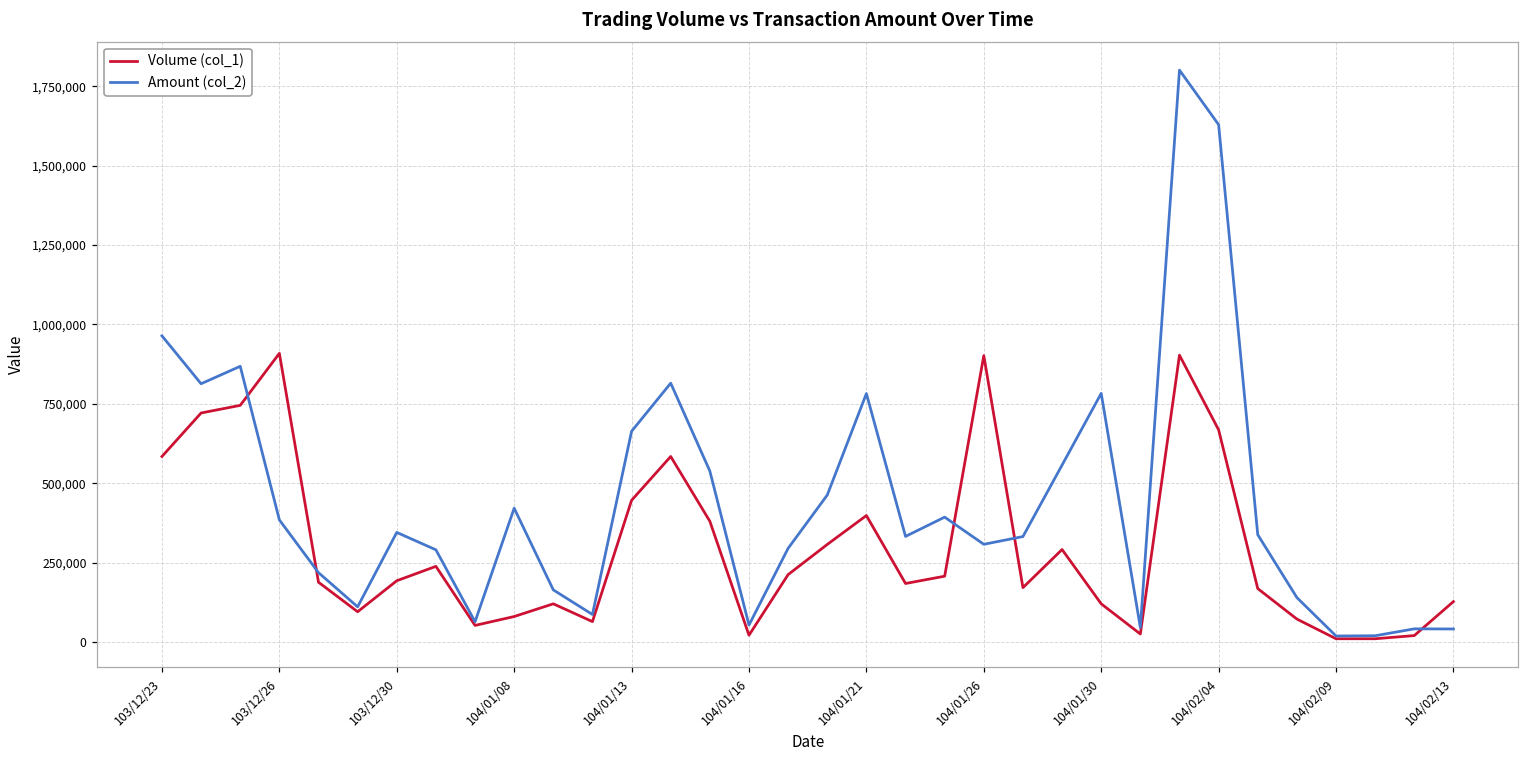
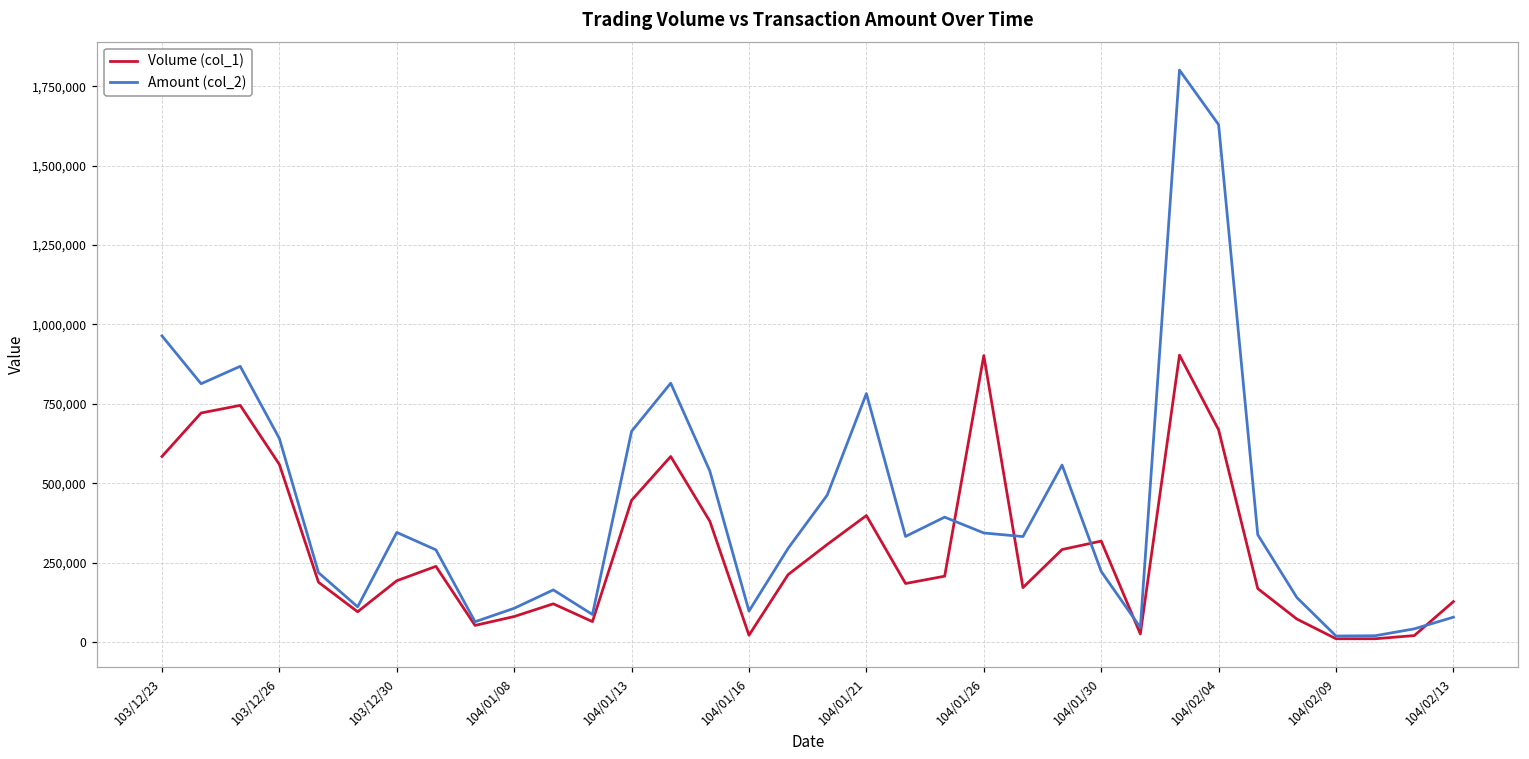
Volume (col_1), 103/12/26: 910,000 -> 560,000
Amount (col_2), 103/12/26: 380,000 -> 640,000
Amount (col_2), 104/01/08: 420,000 -> 110,000
Amount (col_2), 104/01/16: 50,000 -> 100,000
Amount (col_2), 104/01/26: 310,000 -> 340,000
Volume (col_1), 104/01/30: 120,000 -> 320,000
Amount (col_2), 104/01/30: 780,000 -> 220,000
Amount (col_2), 104/02/13: 40,000 -> 80,000
